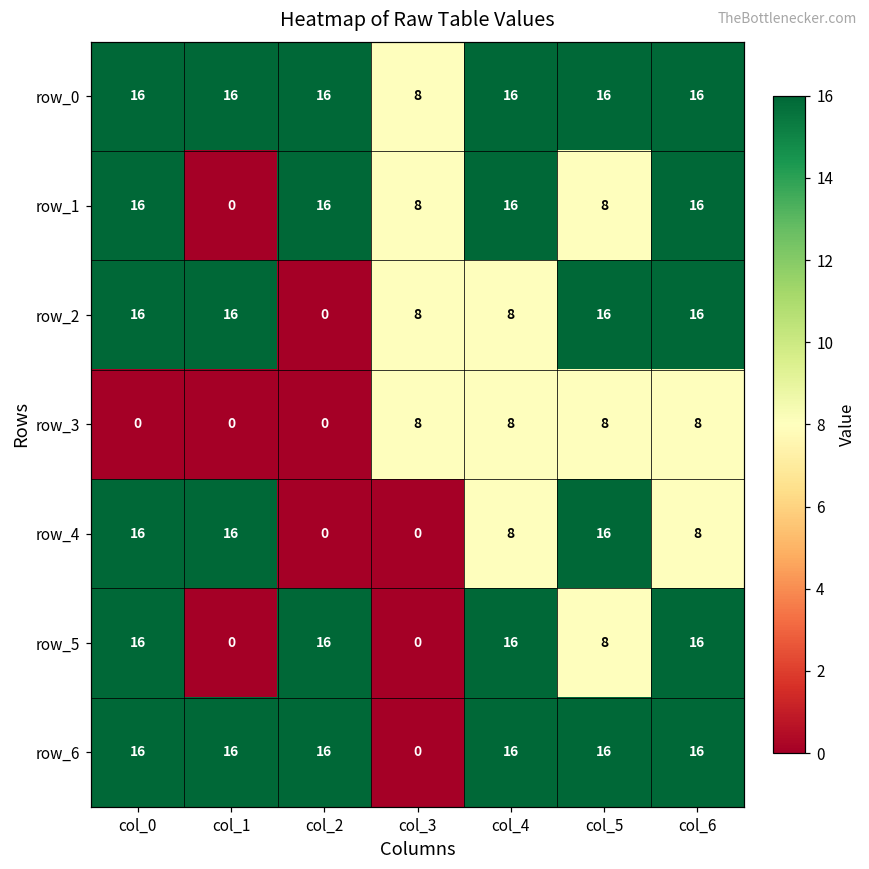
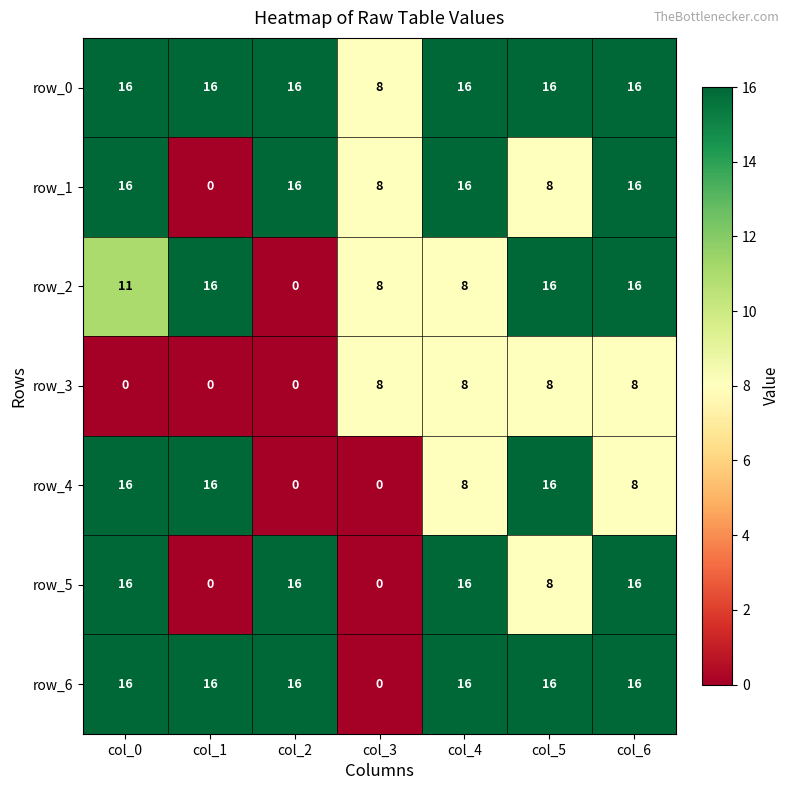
row_2, col_0: 16 -> 11
